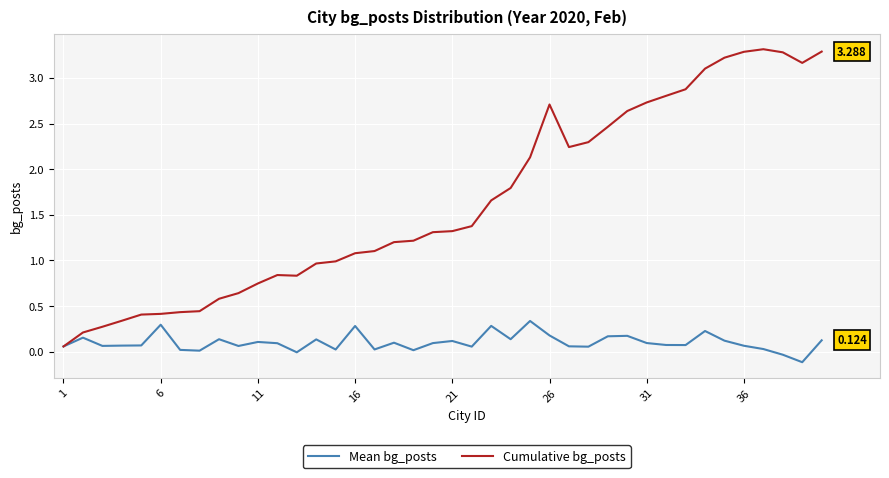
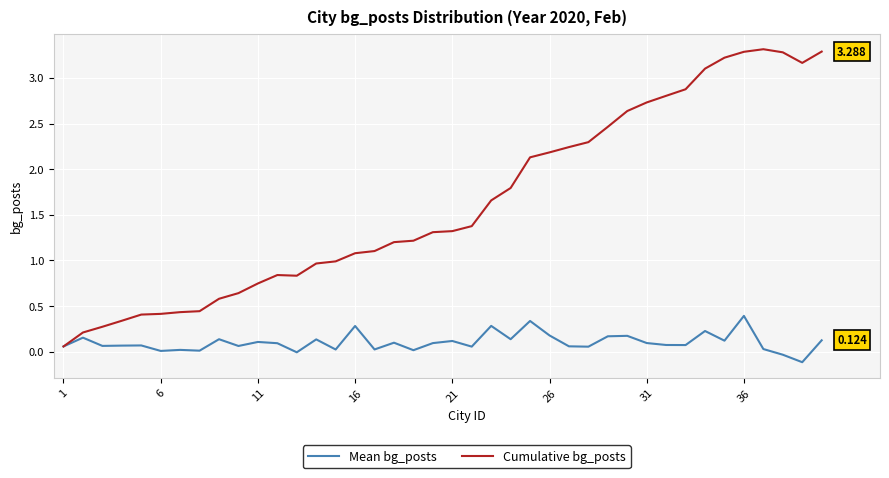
Mean bg_posts, 6: 0.3 -> 0.0
Cumulative bg_posts, 26: 2.7 -> 2.2
Mean bg_posts, 36: 0.1 -> 0.4
